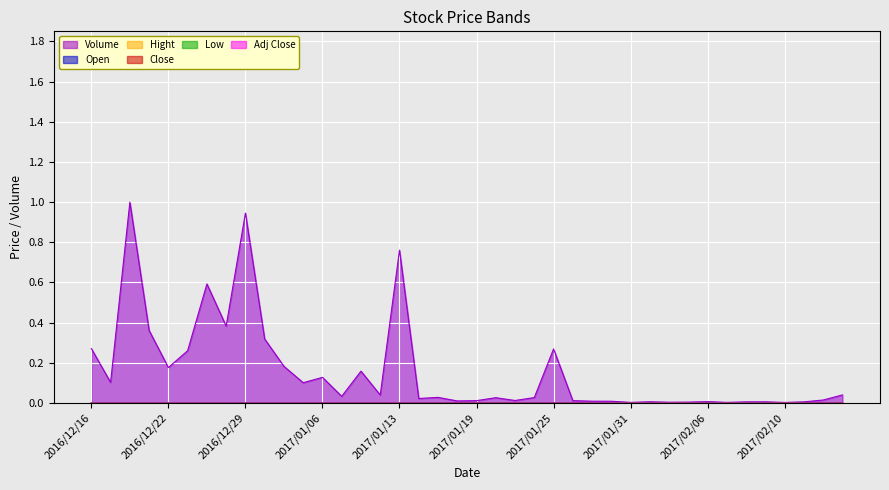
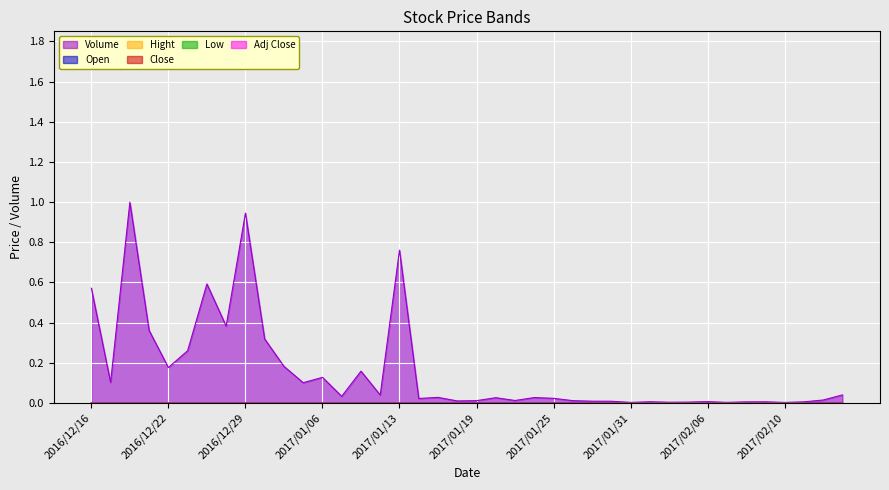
Volume, 2016/12/16: 0.27 -> 0.57
Volume, 2017/01/25: 0.27 -> 0.02
